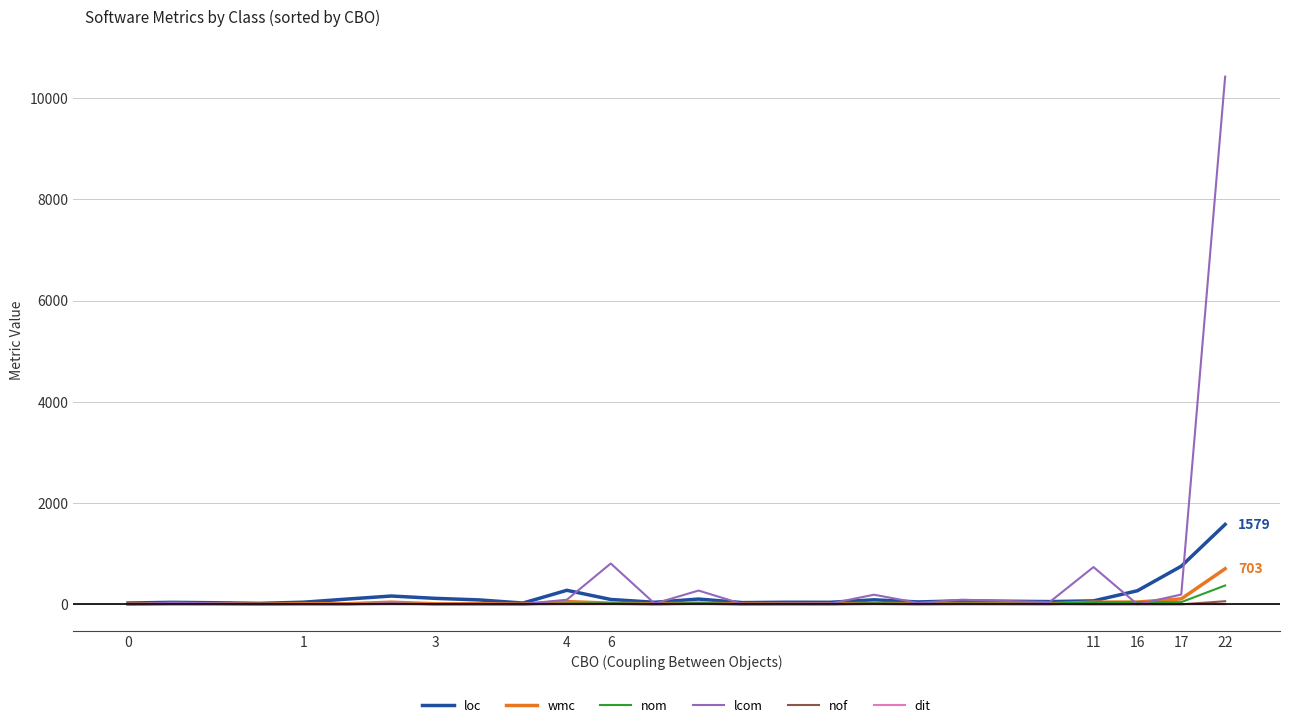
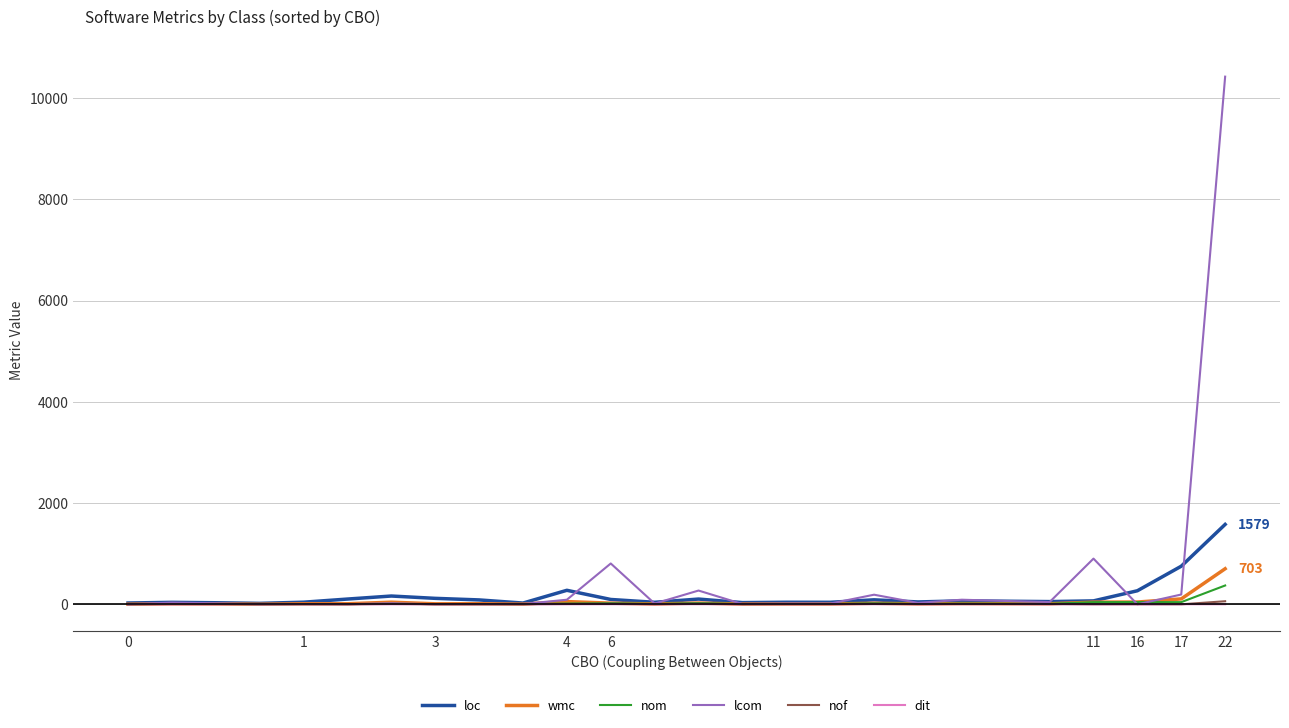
lcom, 11: 700 -> 900
